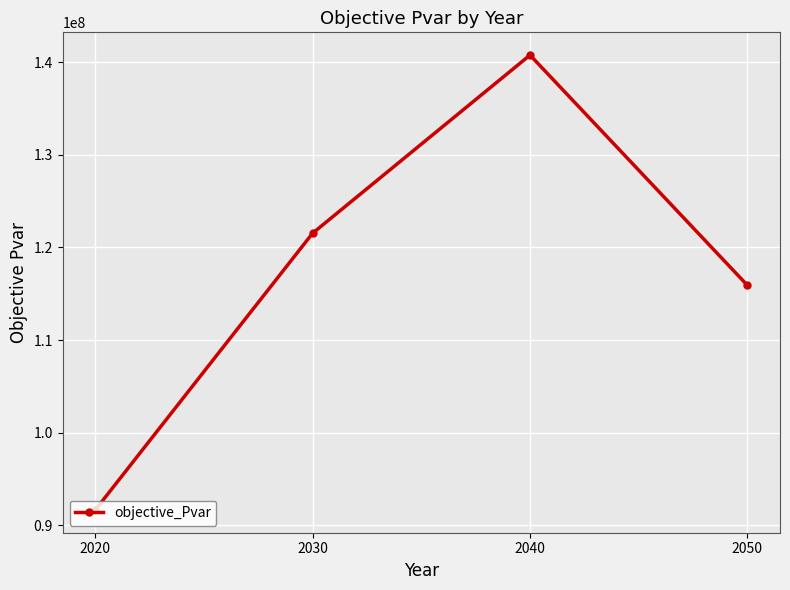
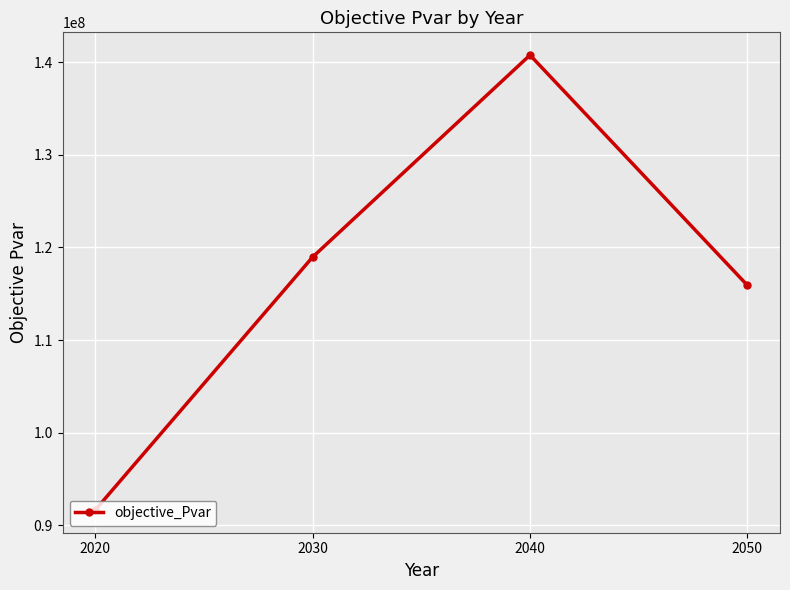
2030: 122000000 -> 119000000
